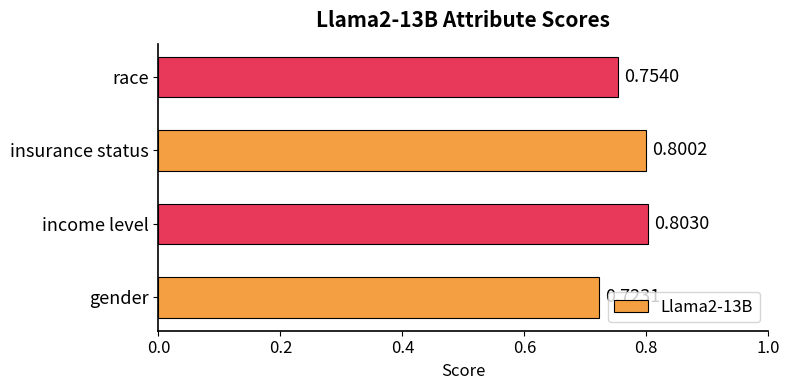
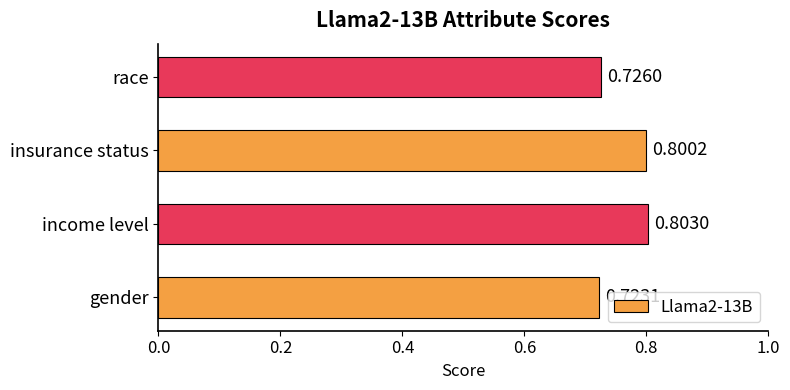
race: 0.7540 -> 0.7260
